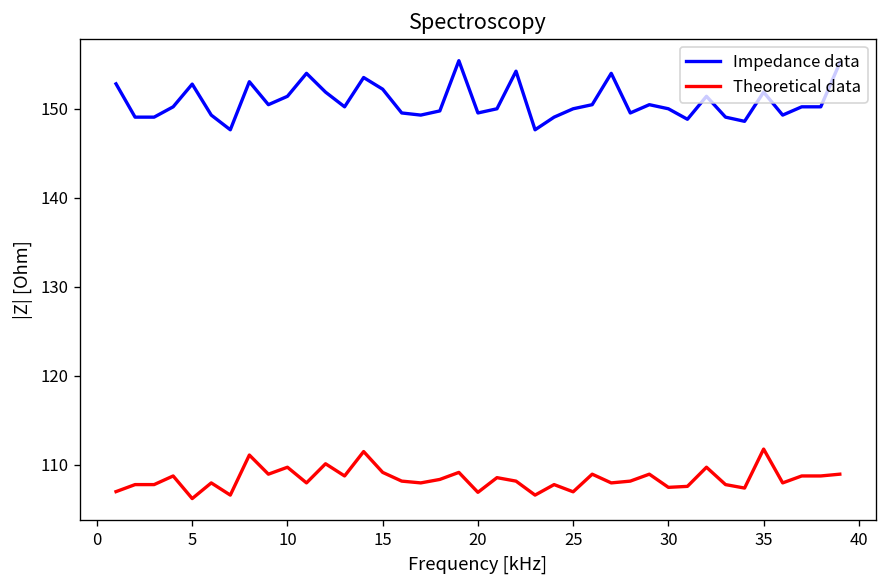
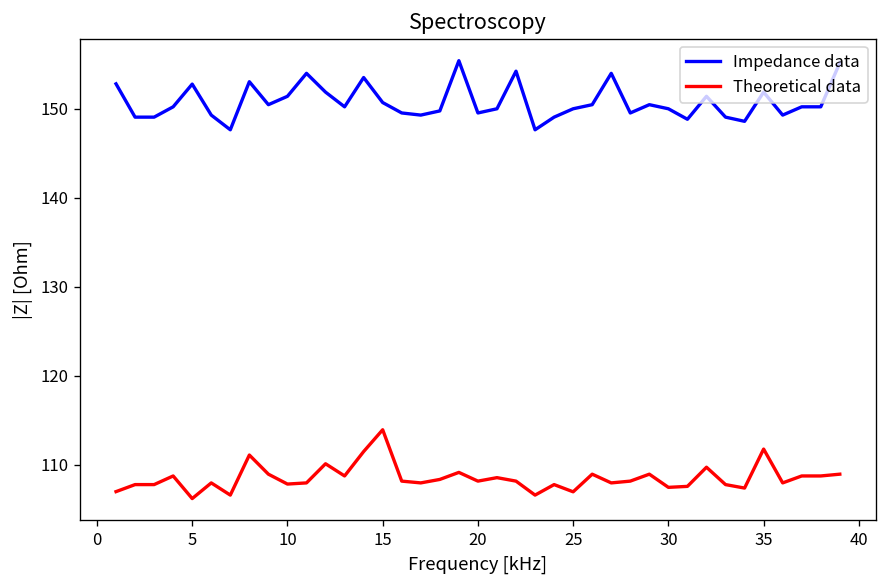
Theoretical data, 10: 110 -> 108
Impedance data, 15: 152 -> 151
Theoretical data, 15: 109 -> 114
Theoretical data, 20: 107 -> 108
